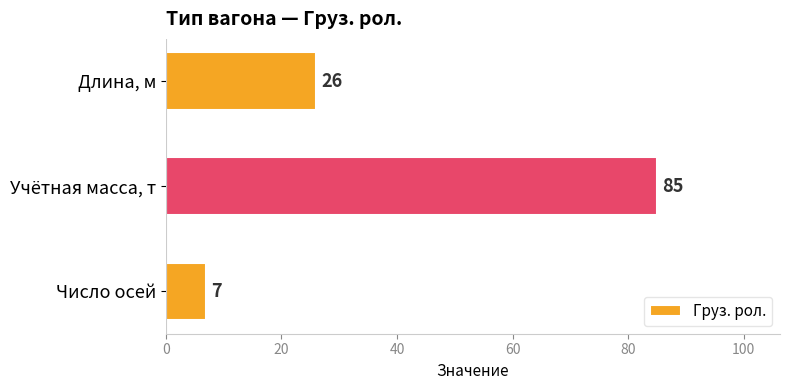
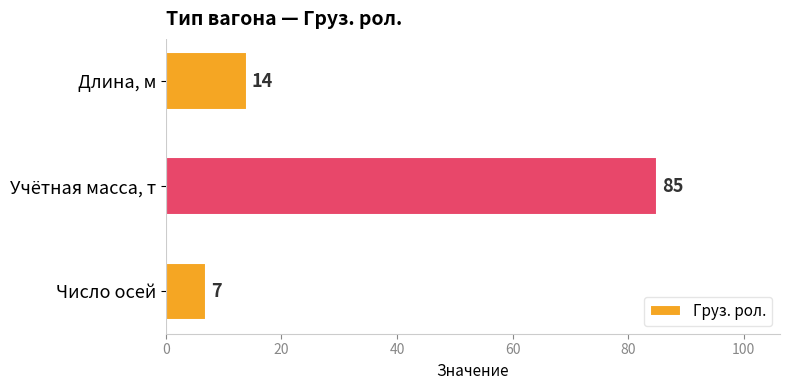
Длина, м: 26 -> 14
